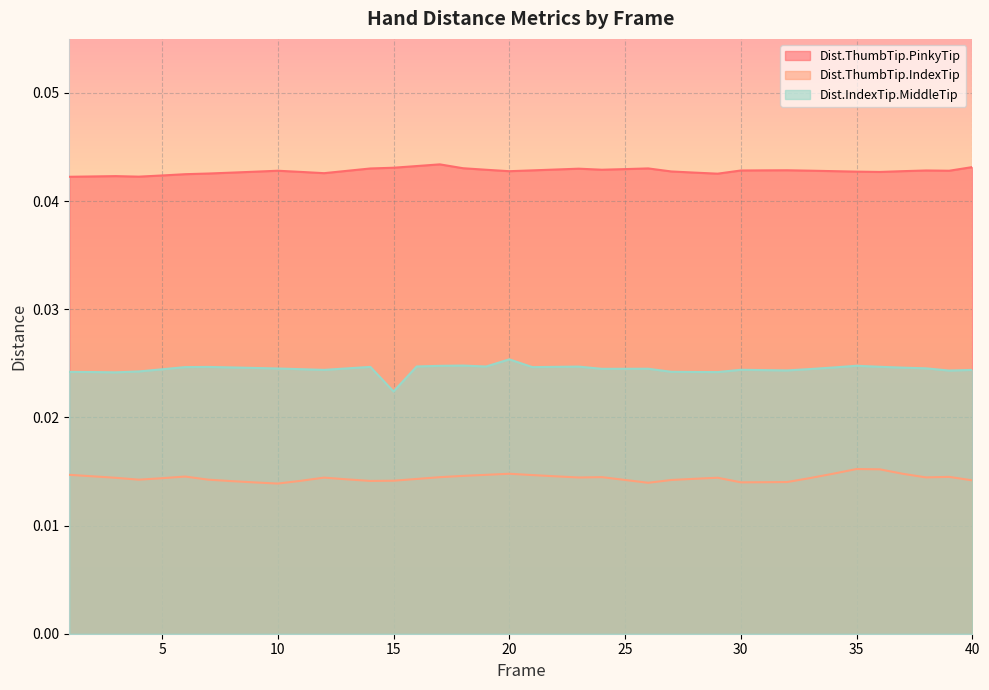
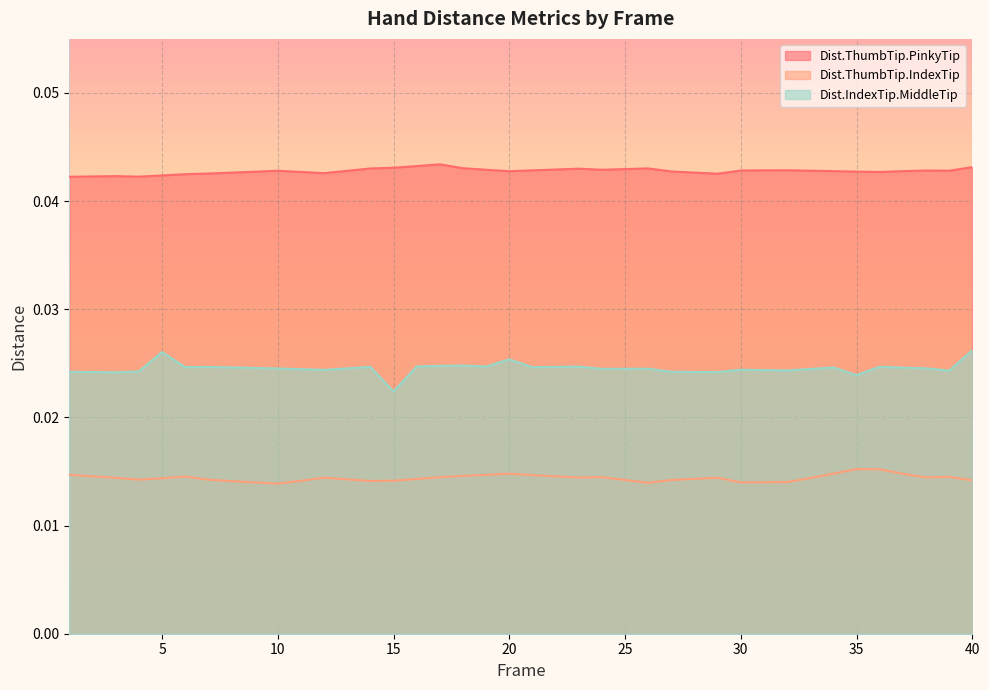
Dist.IndexTip.MiddleTip, 5: 0.0244 -> 0.0260
Dist.IndexTip.MiddleTip, 35: 0.0248 -> 0.0239
Dist.IndexTip.MiddleTip, 40: 0.0244 -> 0.0262
